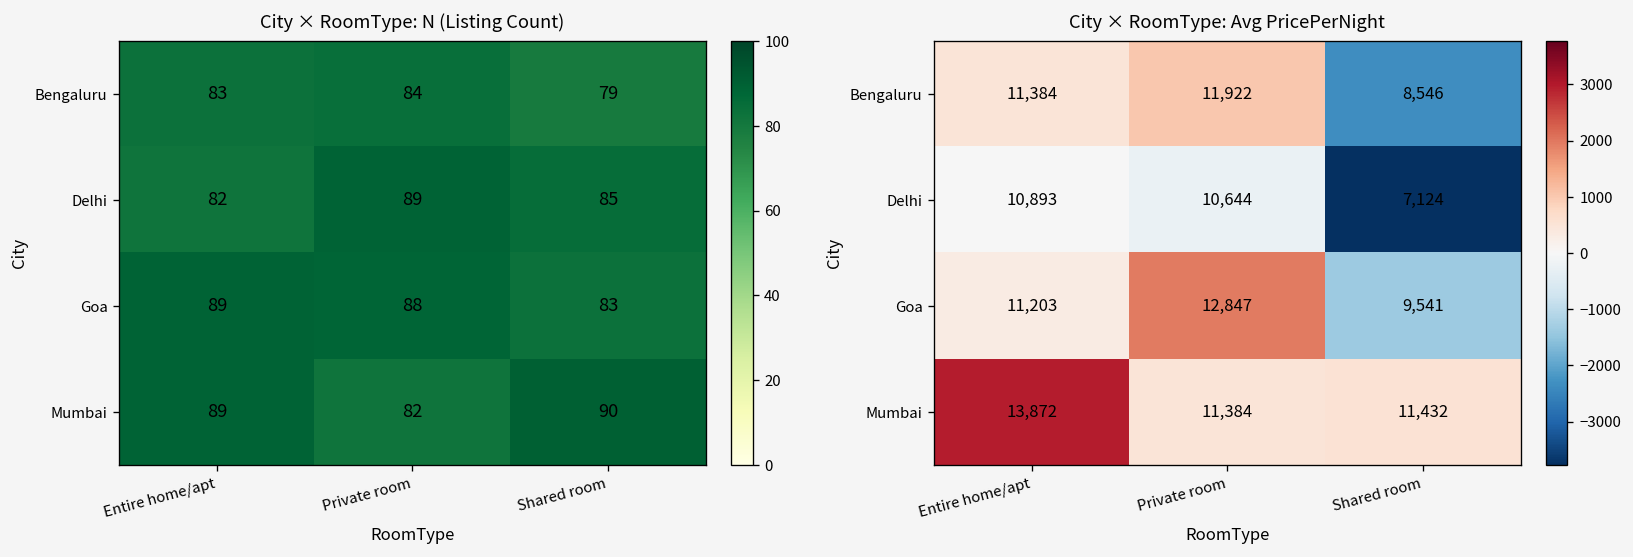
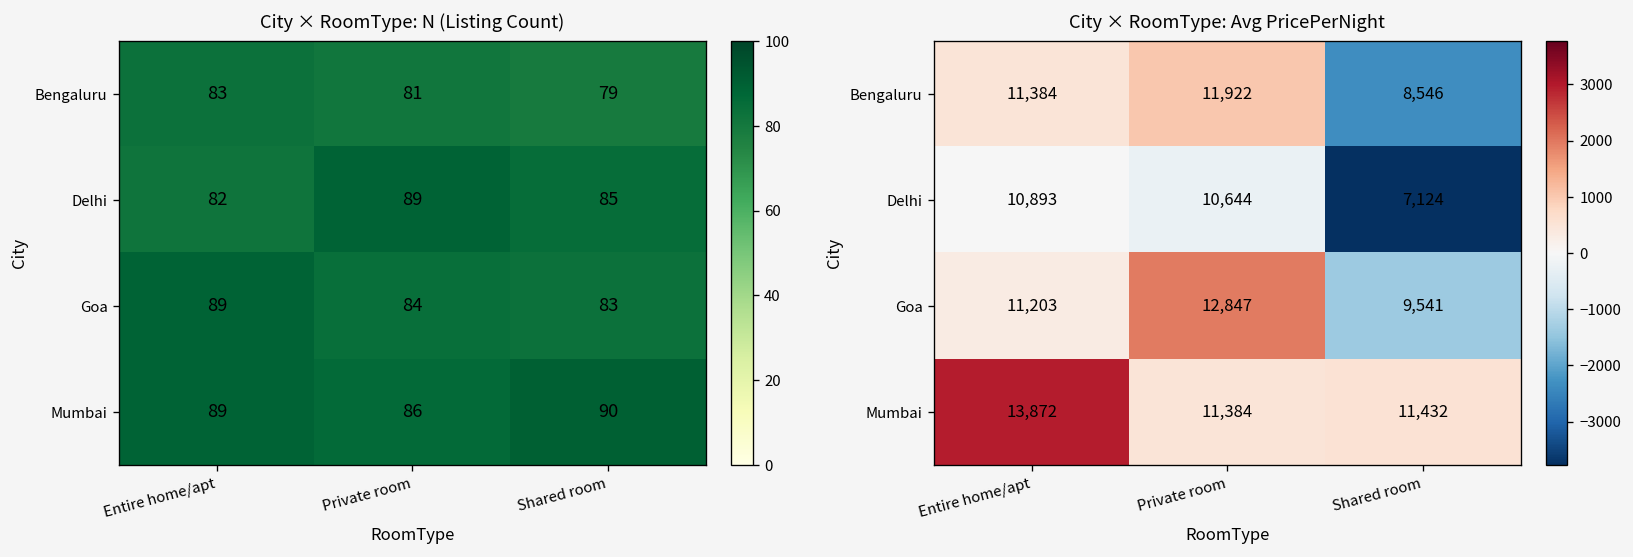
City × RoomType: N (Listing Count), Bengaluru, Private room: 84 -> 81
City × RoomType: N (Listing Count), Goa, Private room: 88 -> 84
City × RoomType: N (Listing Count), Mumbai, Private room: 82 -> 86
